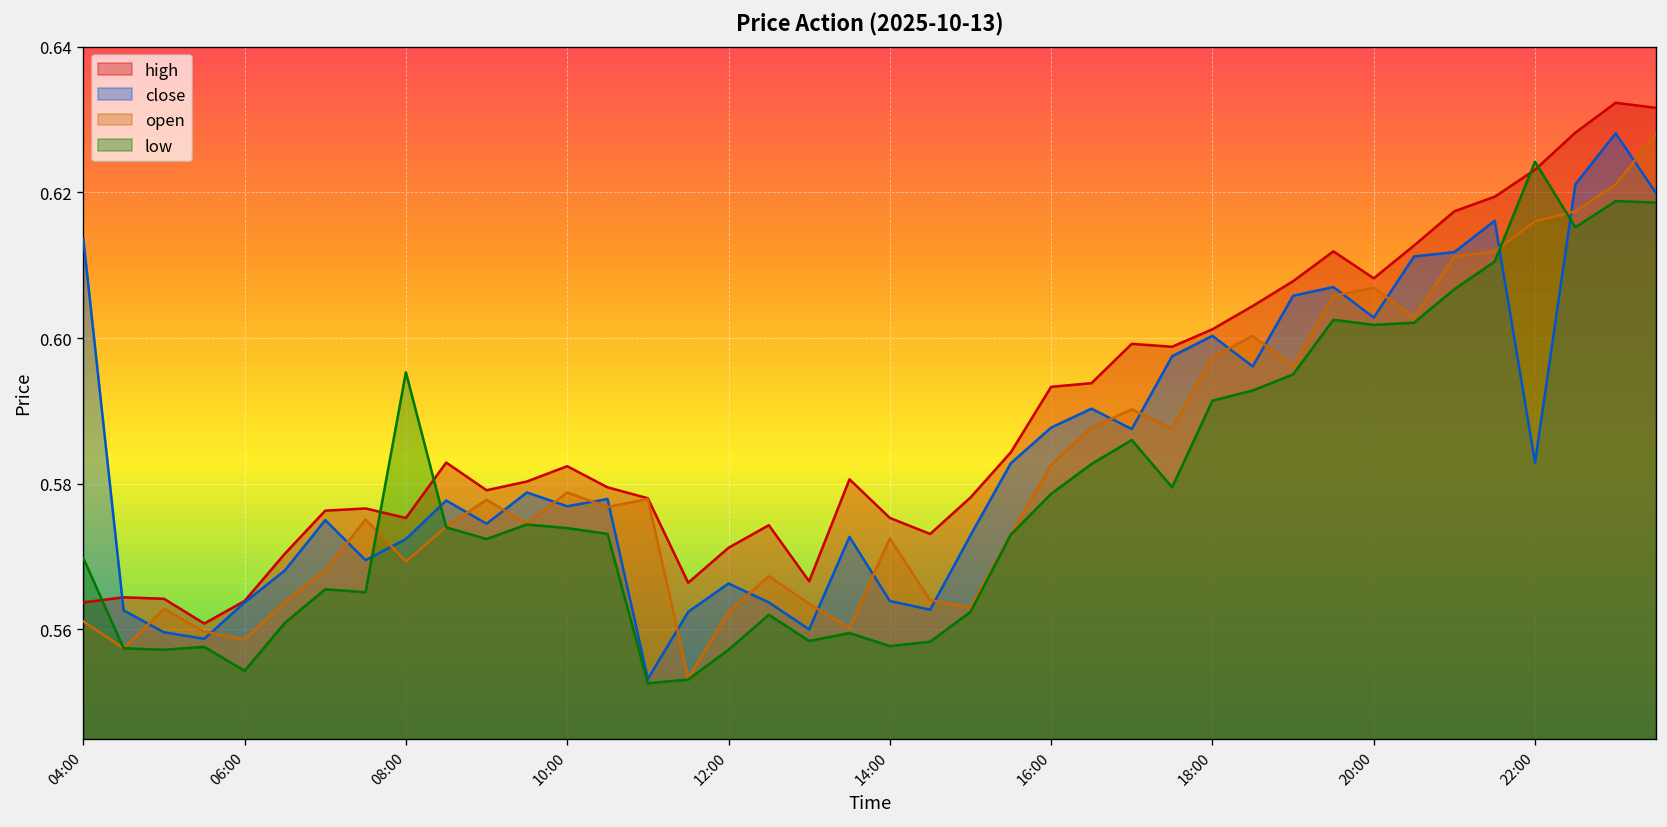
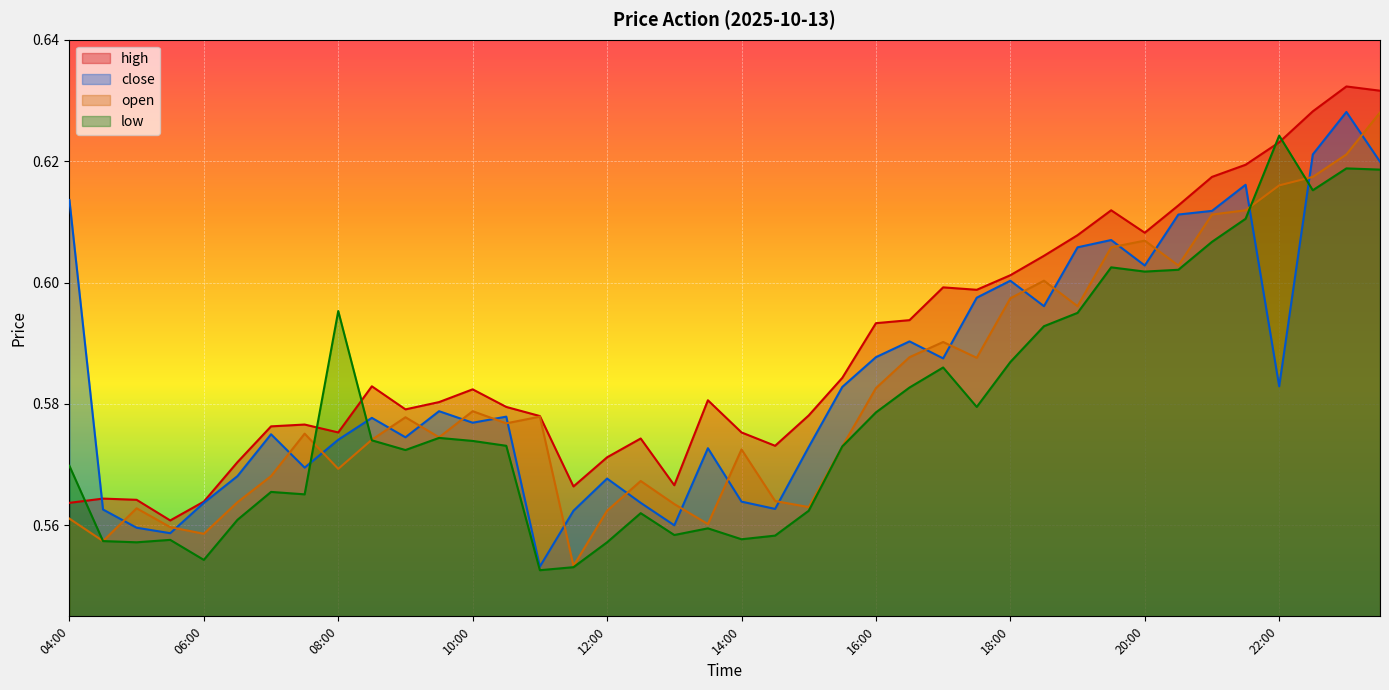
close, 08:00: 0.572 -> 0.574
close, 12:00: 0.566 -> 0.568
low, 18:00: 0.591 -> 0.587
